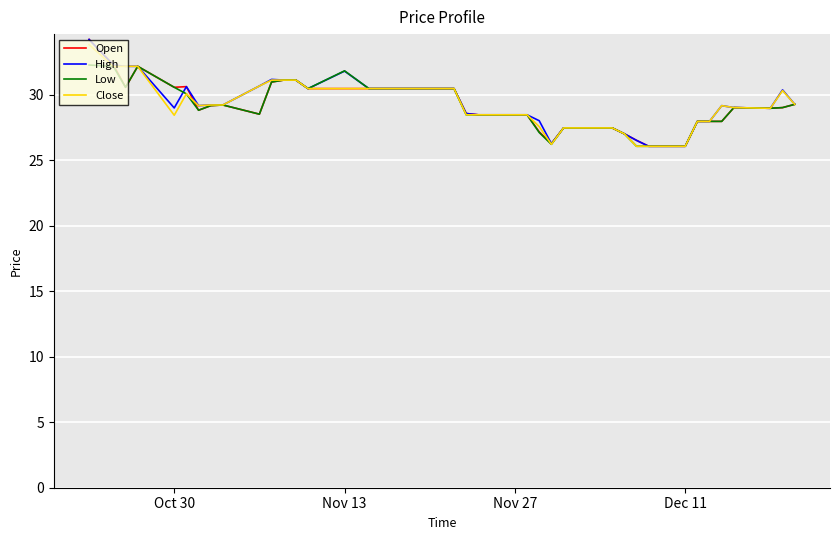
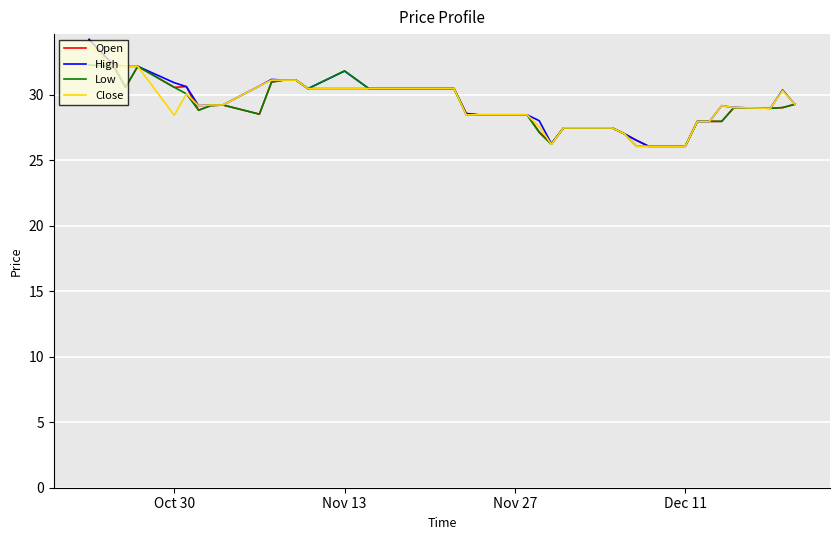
High, Oct 30: 29.0 -> 30.9
